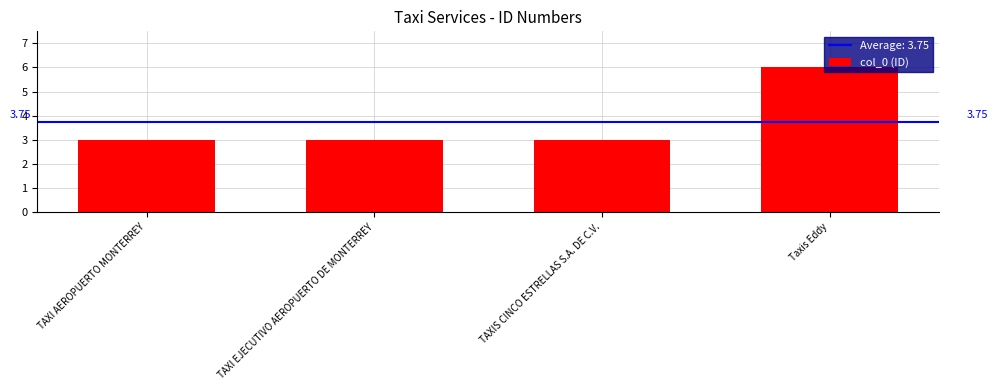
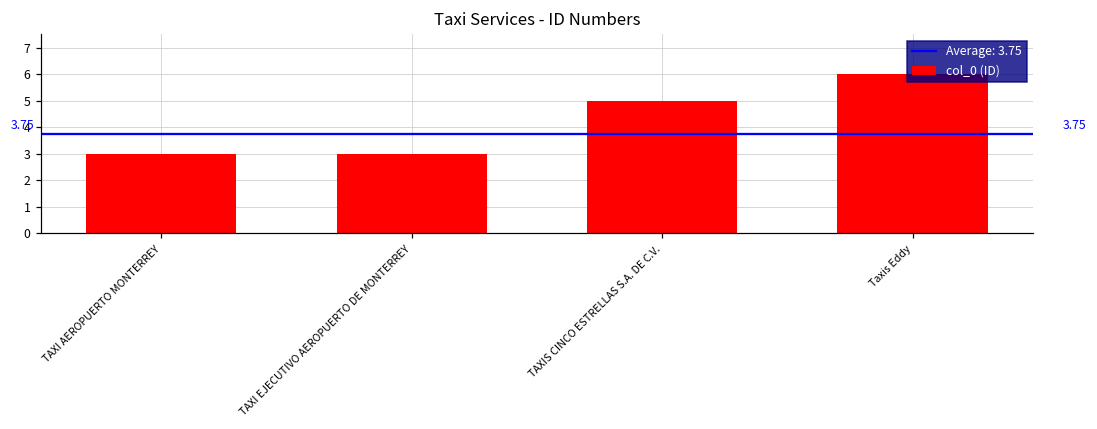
TAXIS CINCO ESTRELLAS S.A. DE C.V.: 3 -> 5
